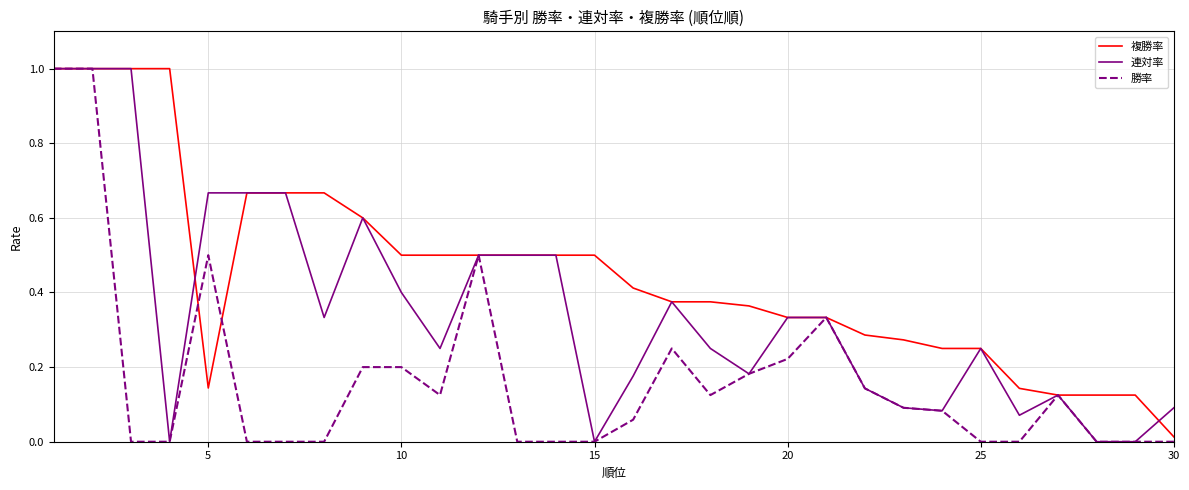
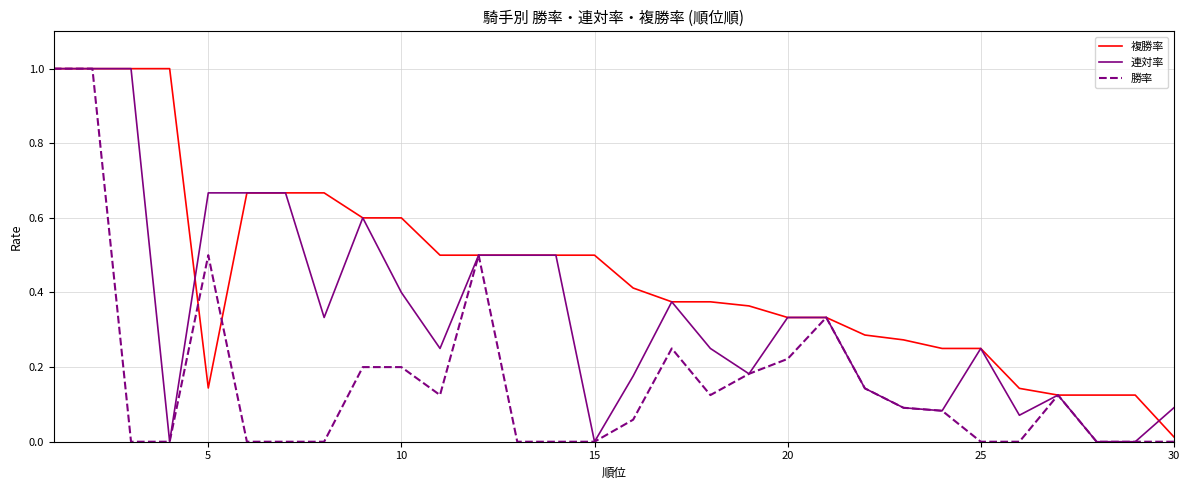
複勝率, 10: 0.5 -> 0.6
